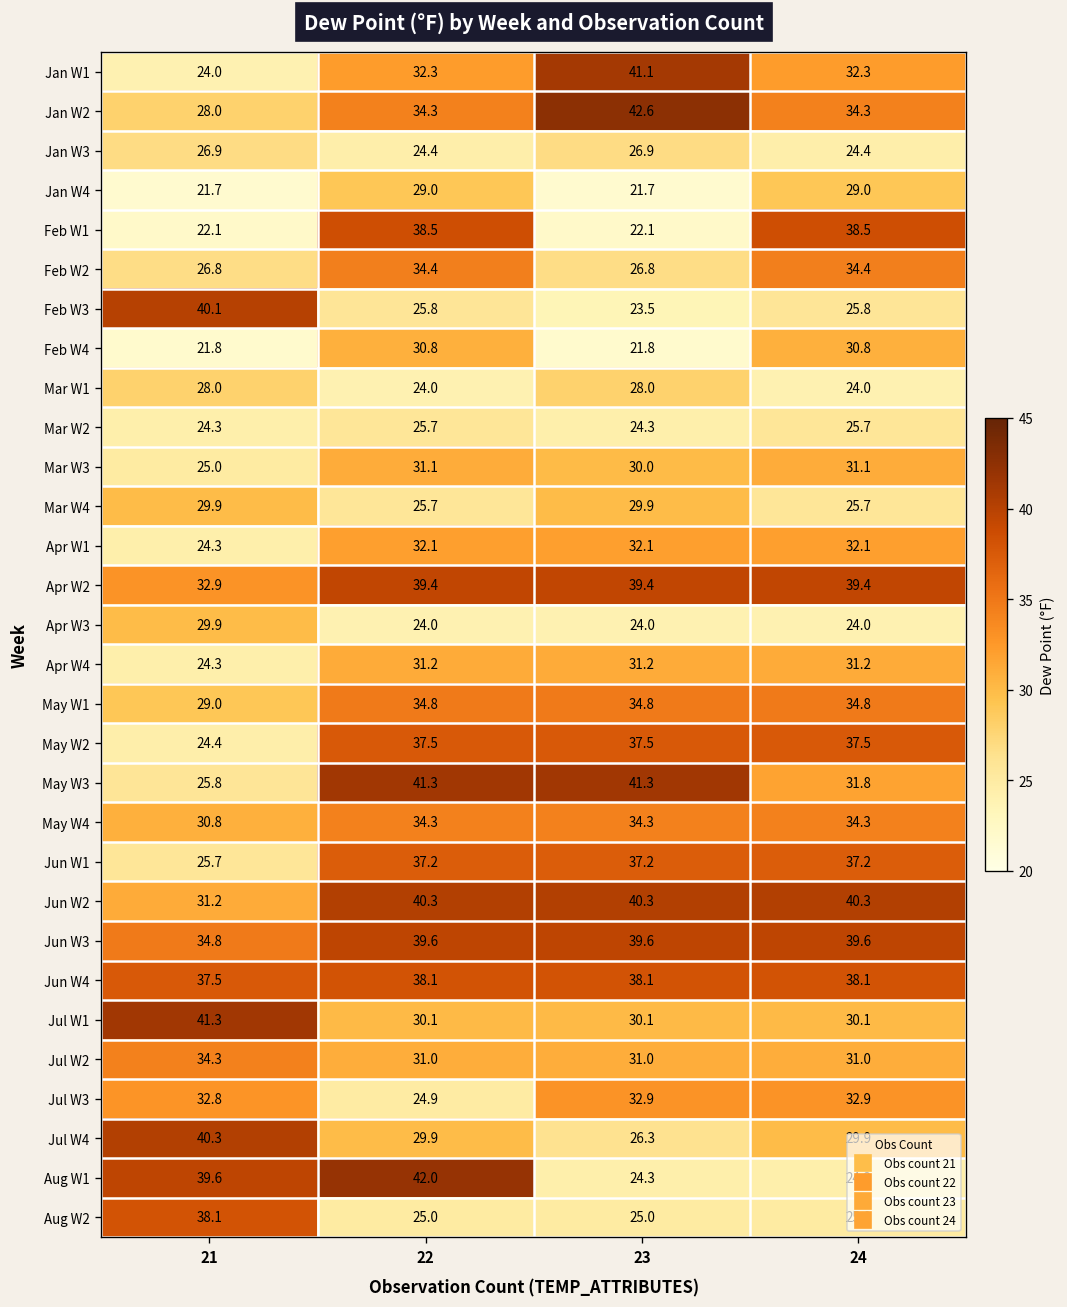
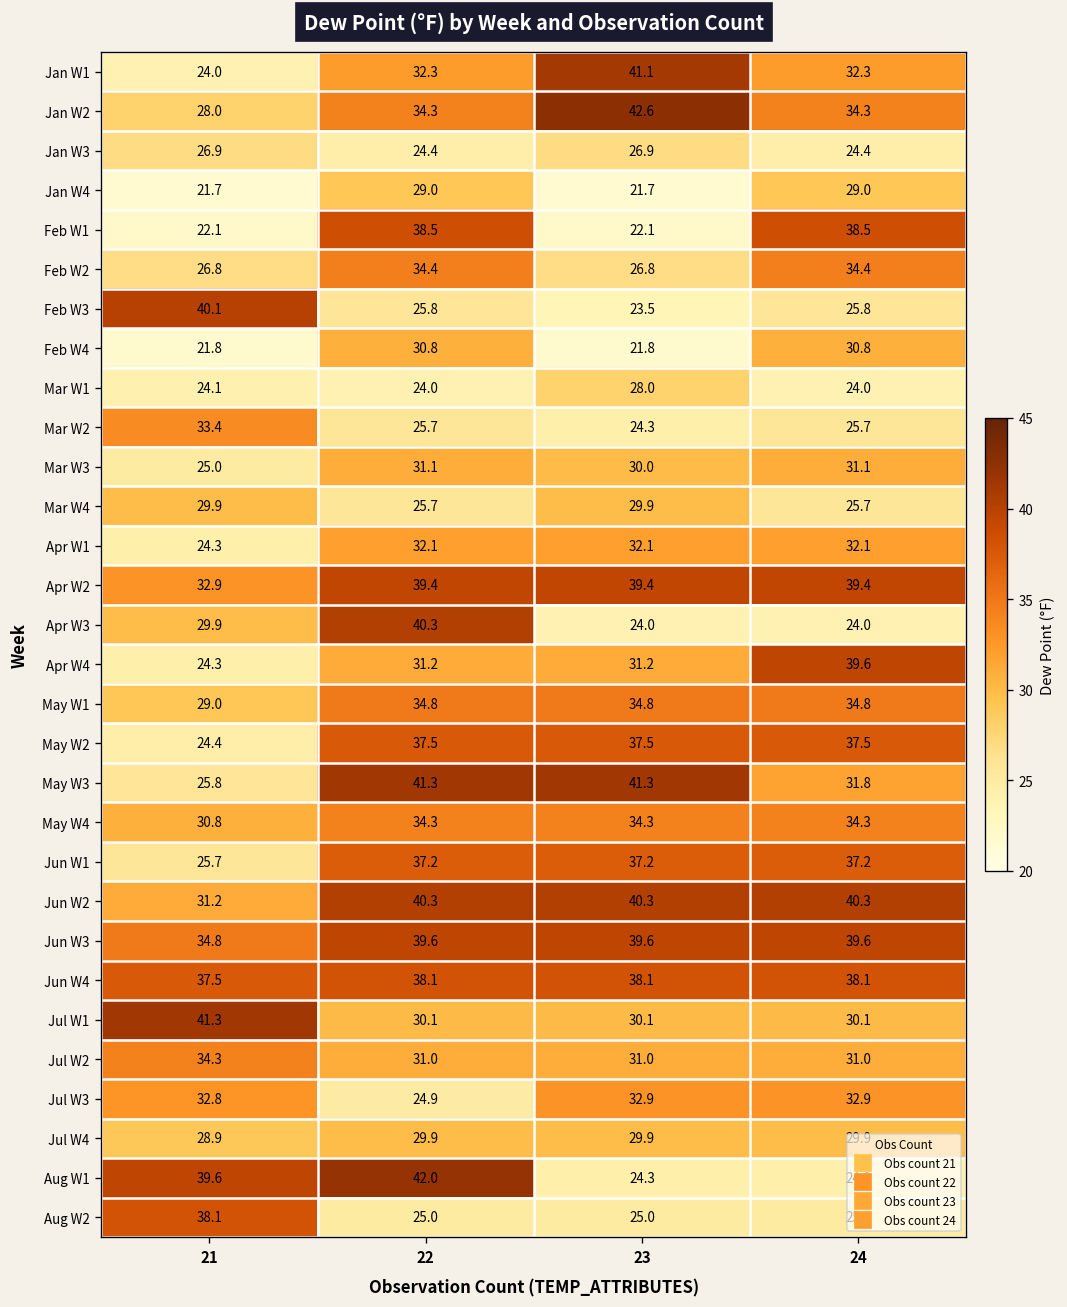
Mar W1, 21: 28.0 -> 24.1
Mar W2, 21: 24.3 -> 33.4
Apr W3, 22: 24.0 -> 40.3
Apr W4, 24: 31.2 -> 39.6
Jul W4, 21: 40.3 -> 28.9
Jul W4, 23: 26.3 -> 29.9
